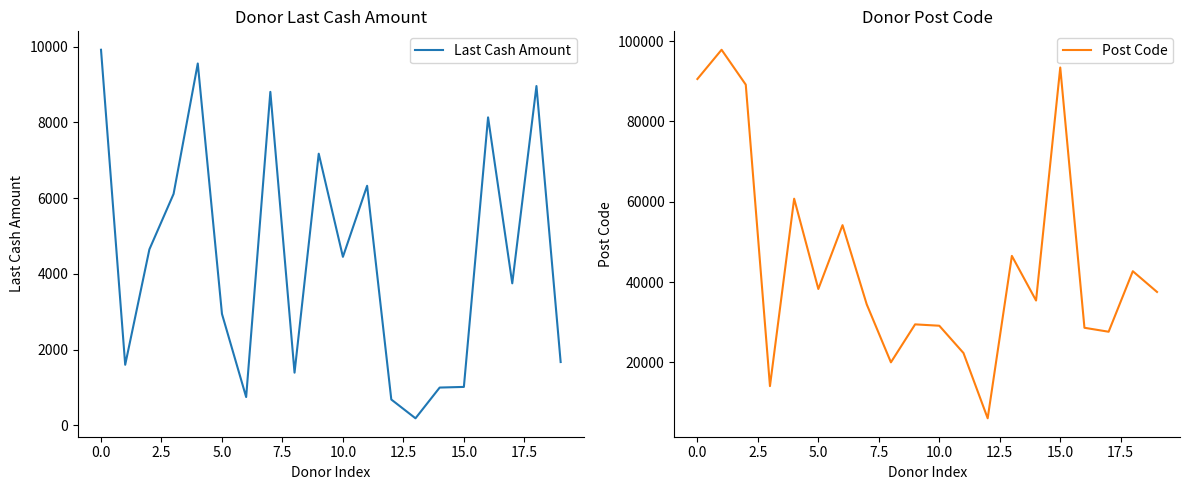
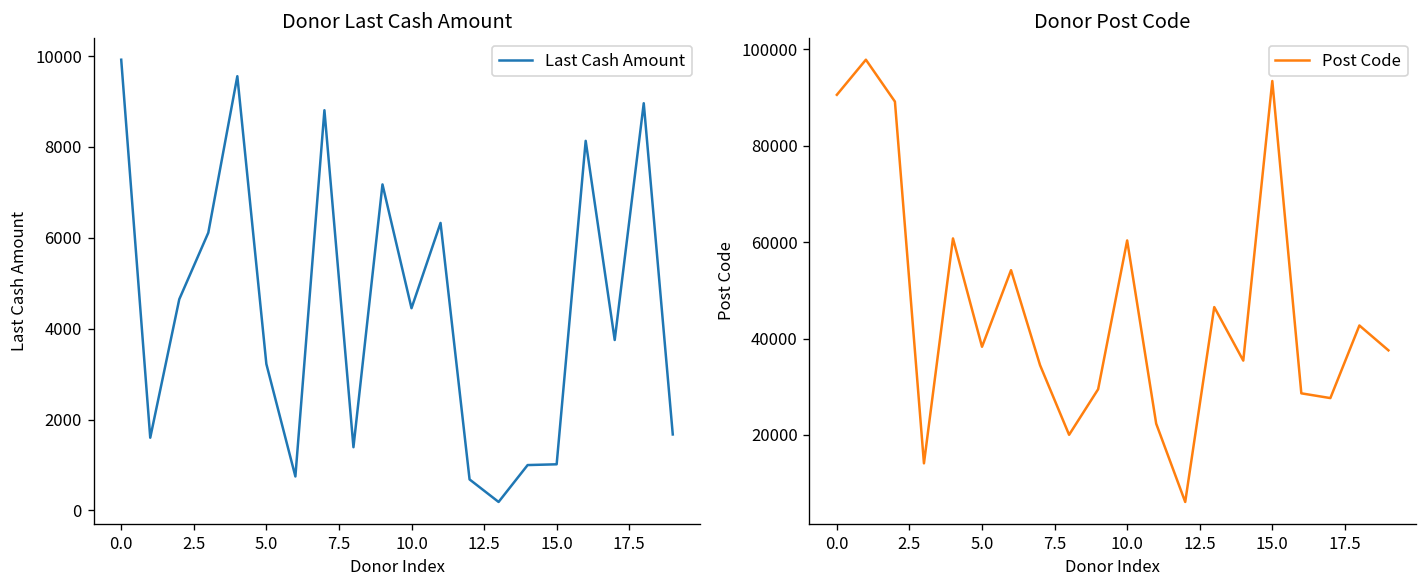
Donor Last Cash Amount, 5.0: 2900 -> 3200
Donor Post Code, 10.0: 29000 -> 60000
